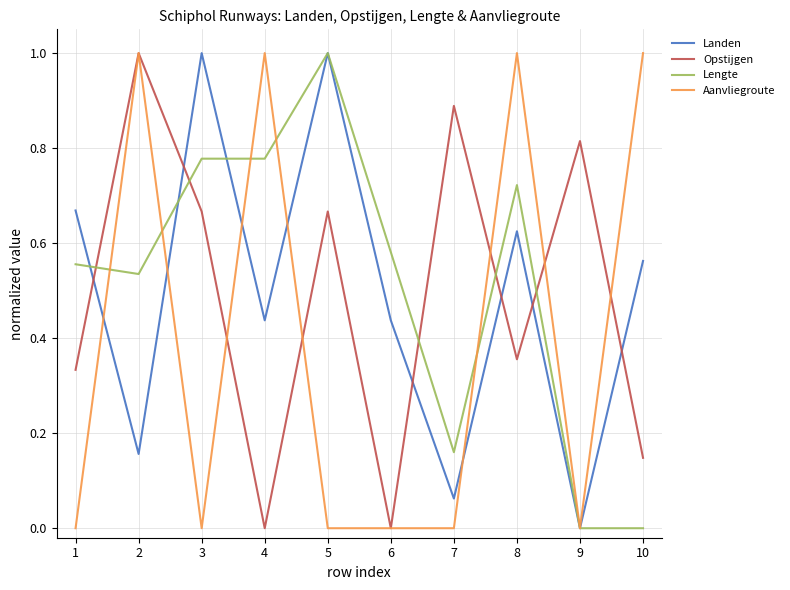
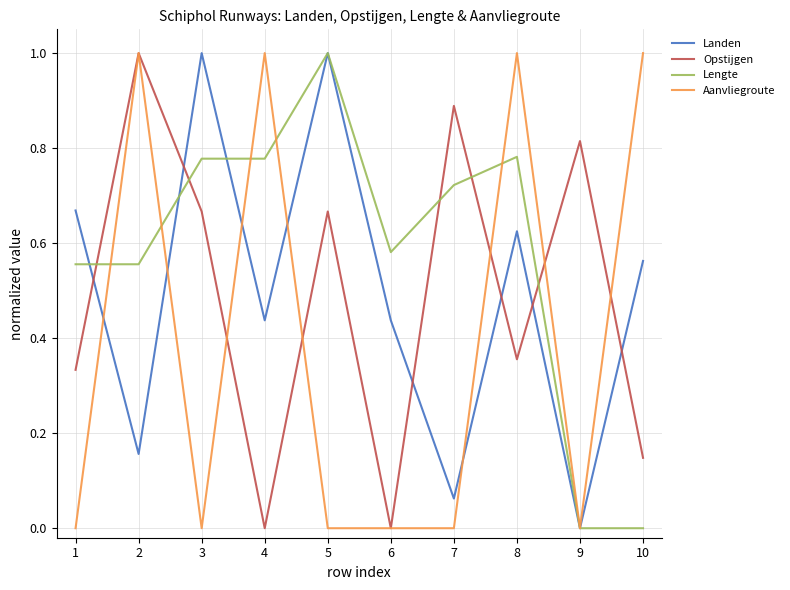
Lengte, 2: 0.54 -> 0.56
Lengte, 7: 0.16 -> 0.72
Lengte, 8: 0.72 -> 0.78
